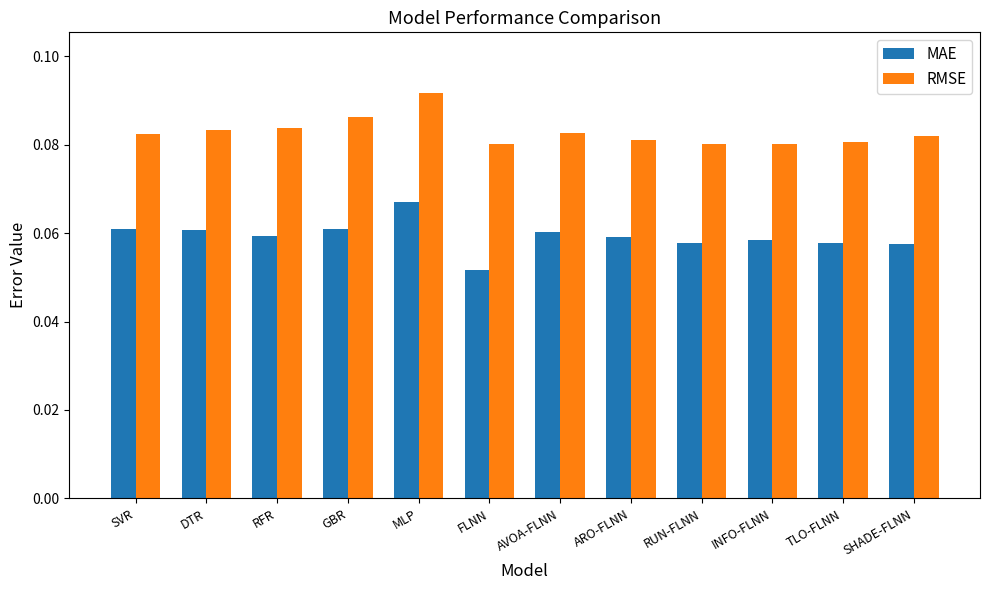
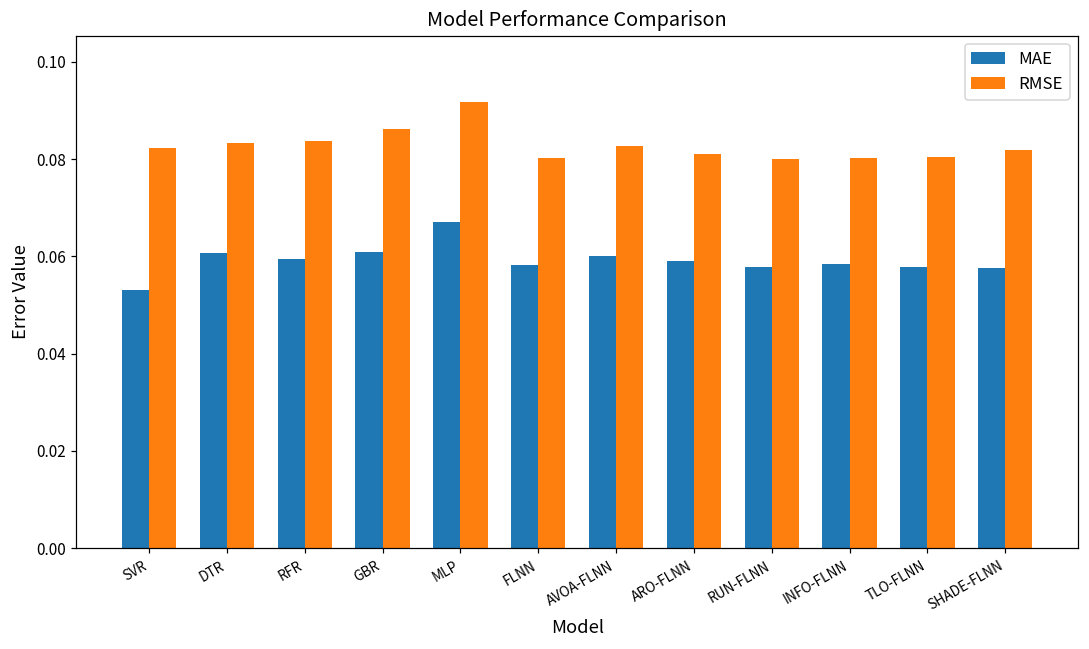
MAE, SVR: 0.061 -> 0.053
MAE, FLNN: 0.052 -> 0.058
